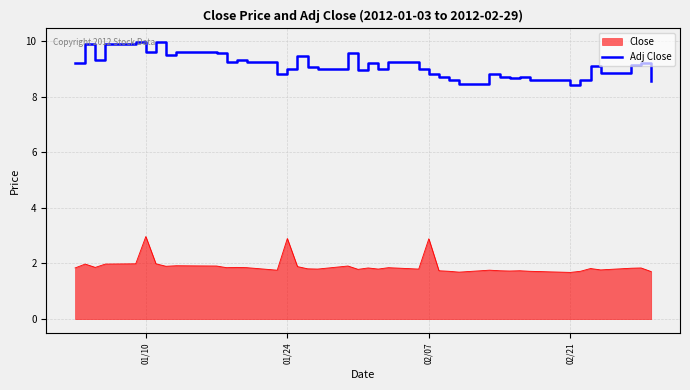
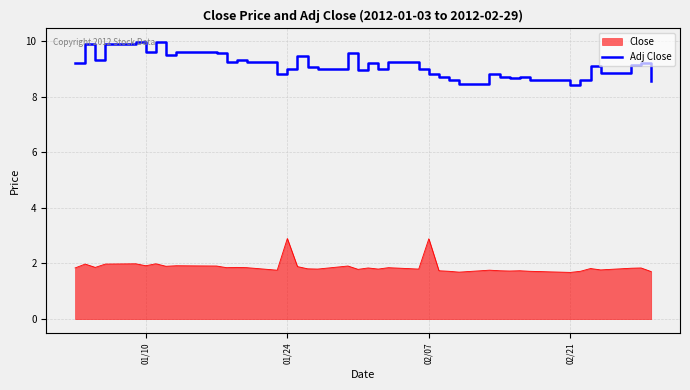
Close, 01/10: 3.0 -> 1.9
